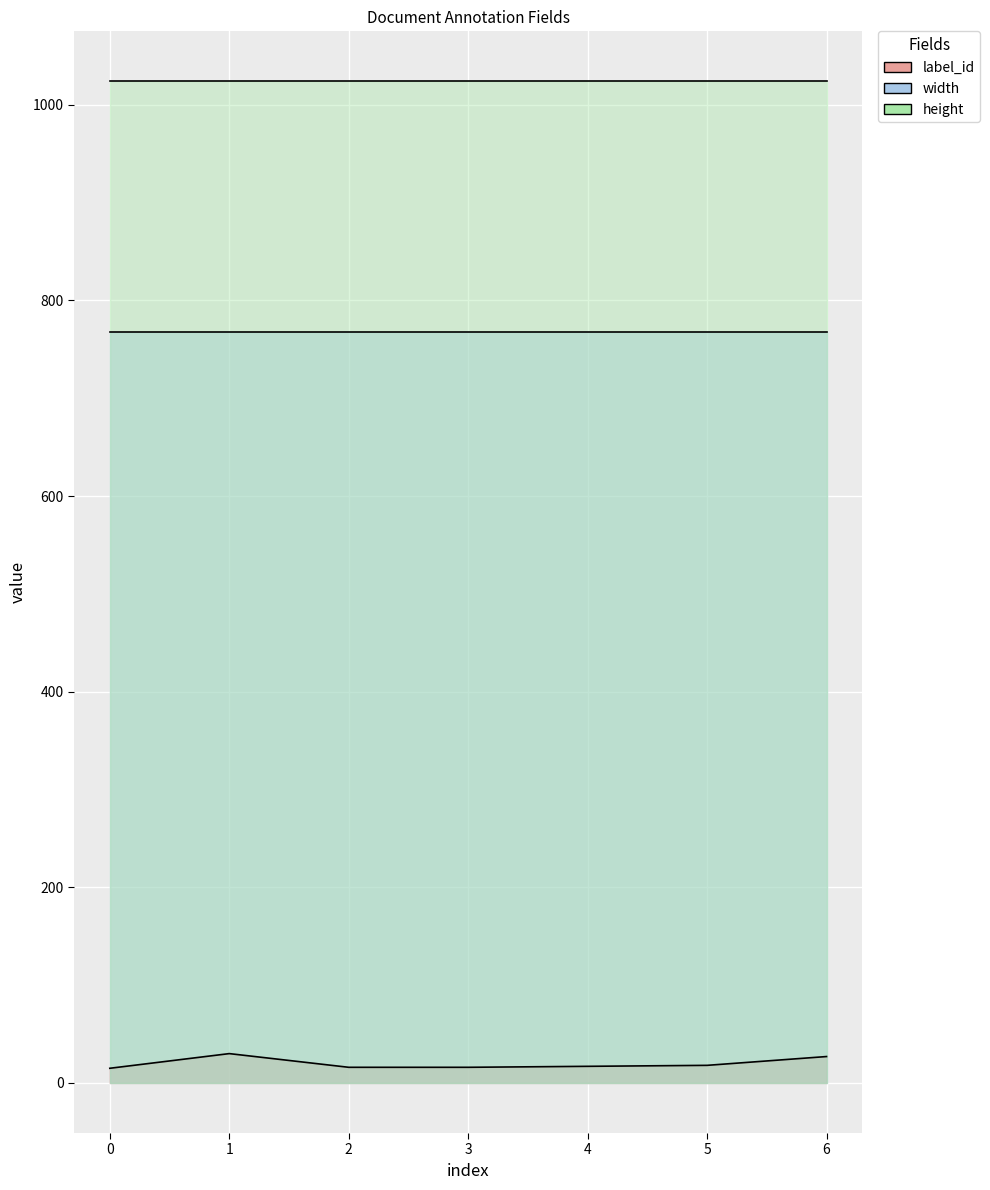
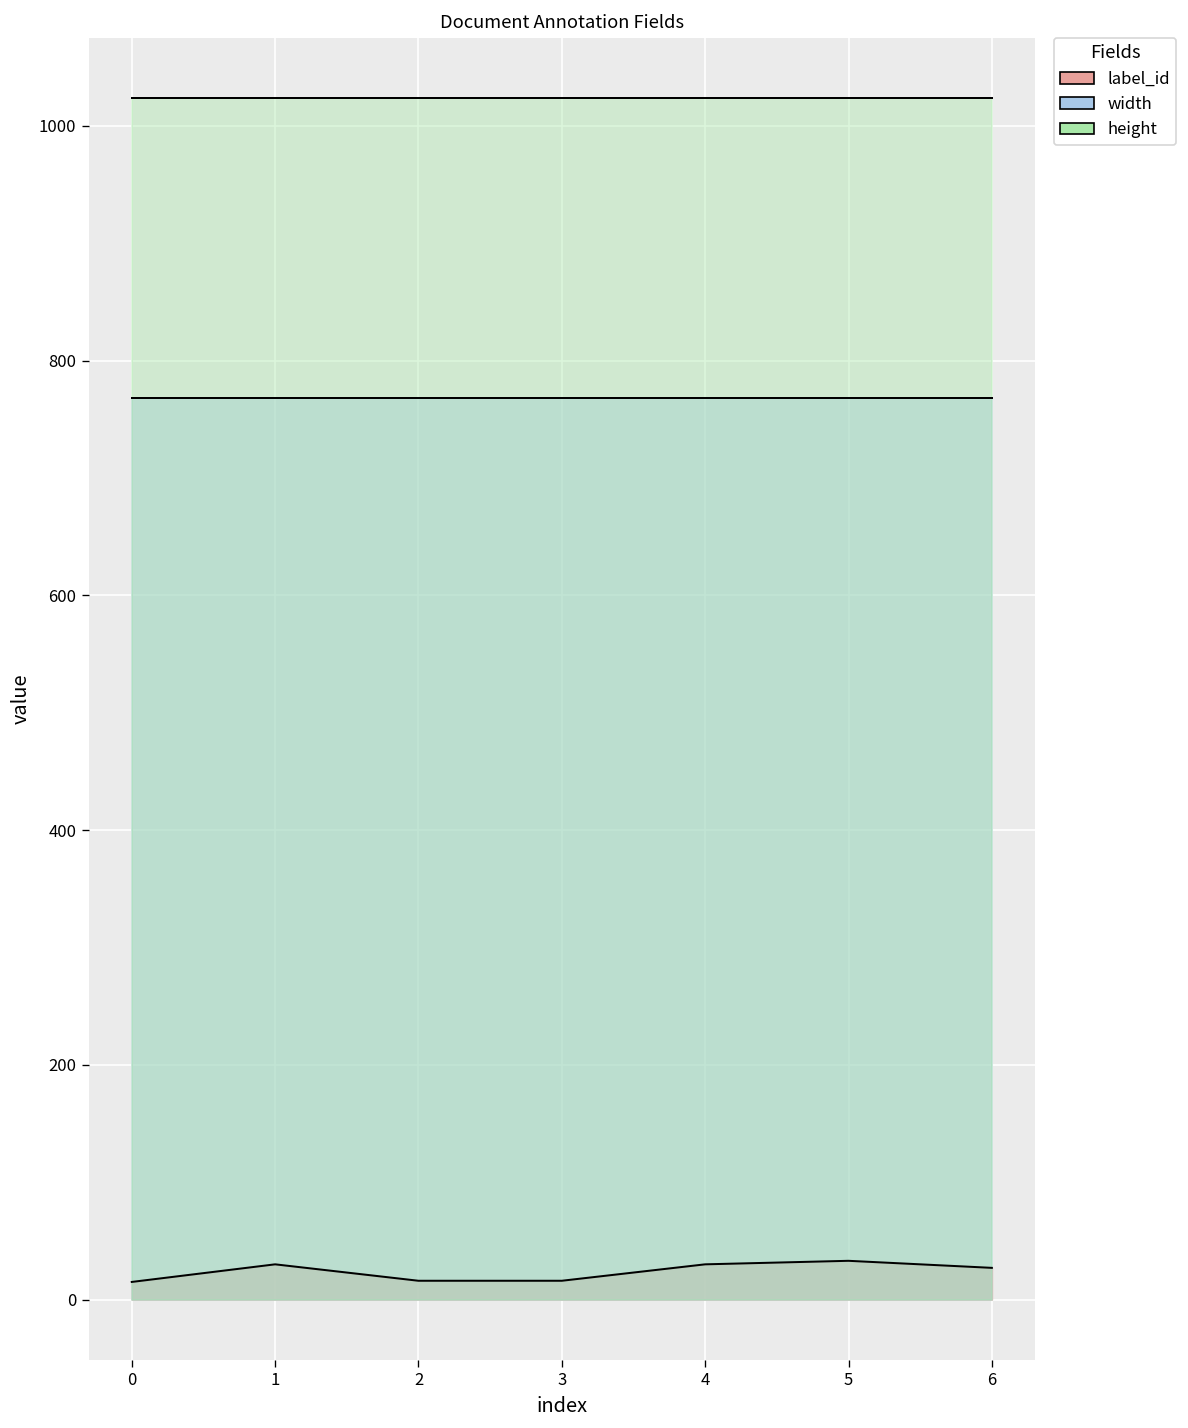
label_id, 4: 20 -> 30
label_id, 5: 20 -> 30
